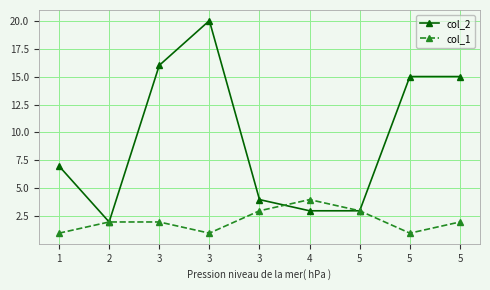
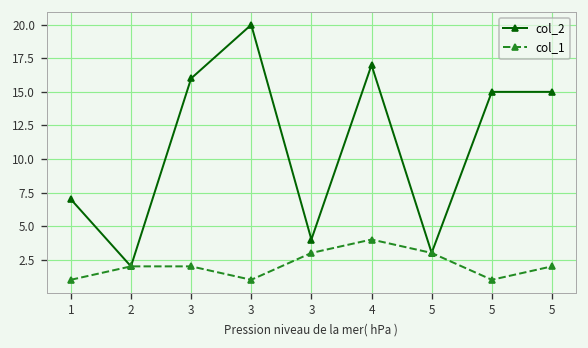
col_2, 4: 3 -> 17
